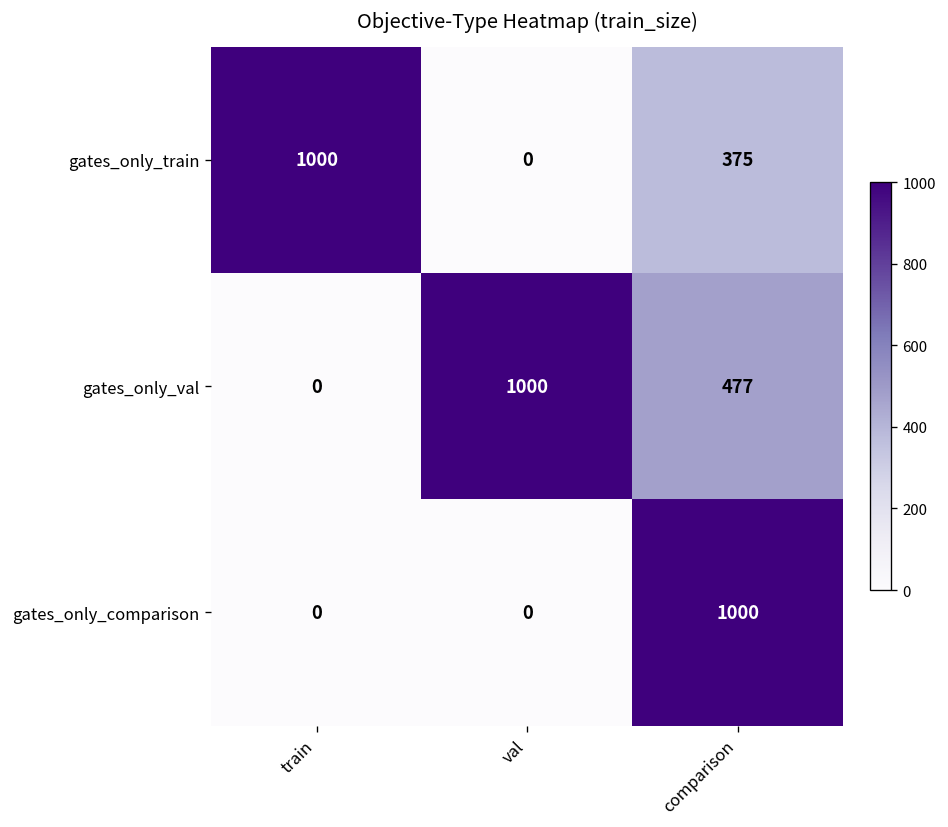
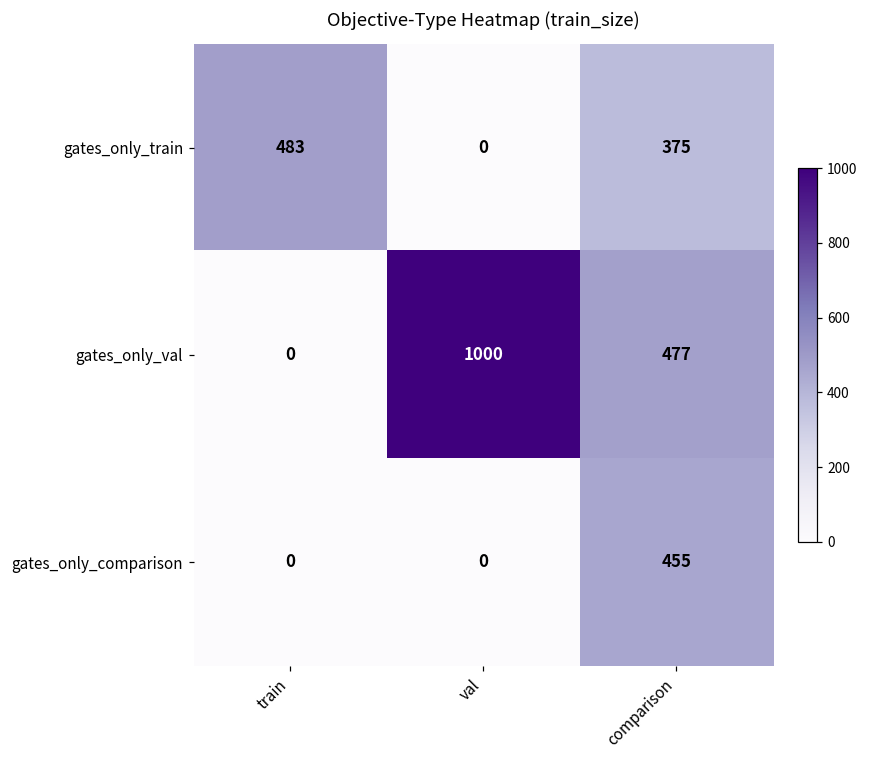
gates_only_train, train: 1000 -> 483
gates_only_comparison, comparison: 1000 -> 455
